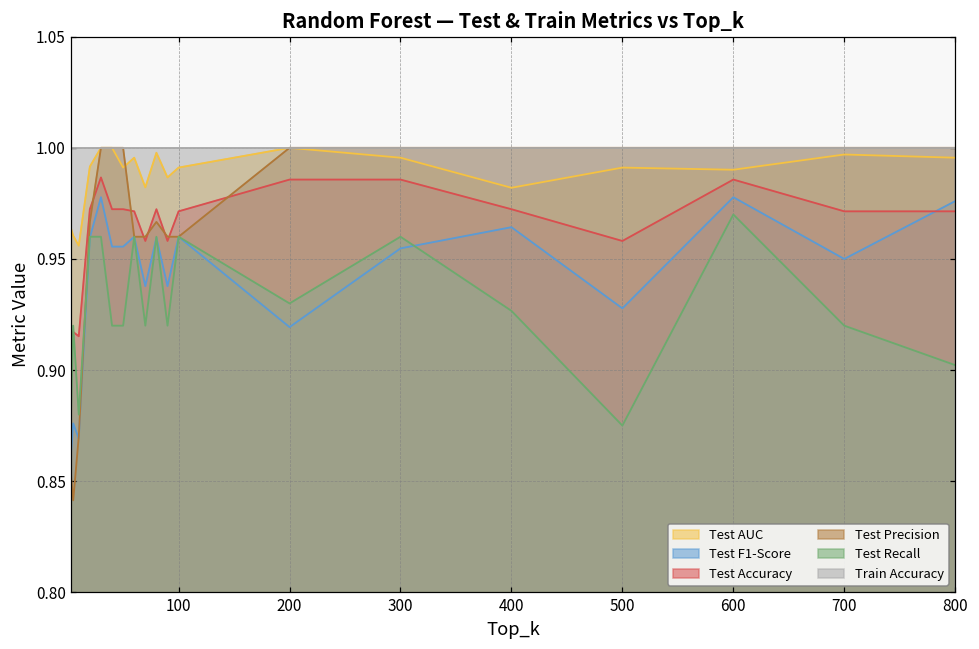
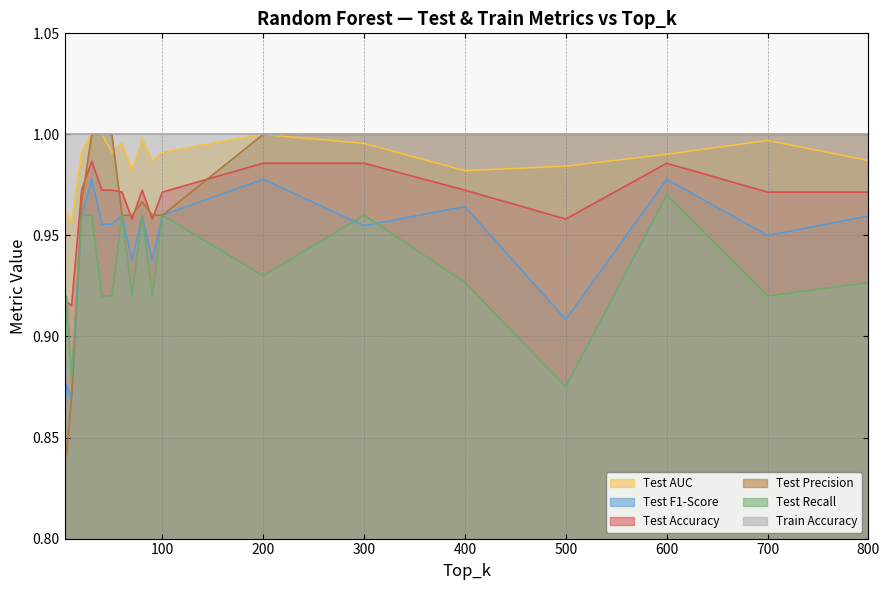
Test F1-Score, 200: 0.919 -> 0.978
Test AUC, 500: 0.991 -> 0.984
Test F1-Score, 500: 0.928 -> 0.908
Test AUC, 800: 0.996 -> 0.987
Test F1-Score, 800: 0.976 -> 0.960
Test Recall, 800: 0.902 -> 0.927
